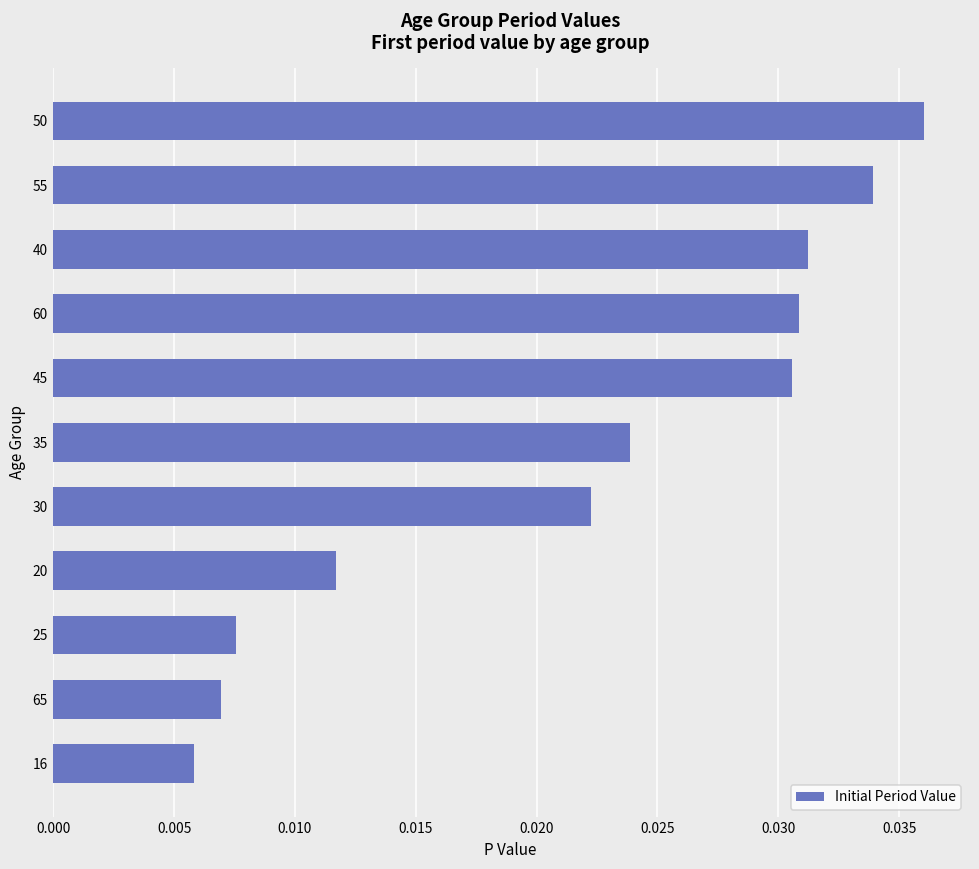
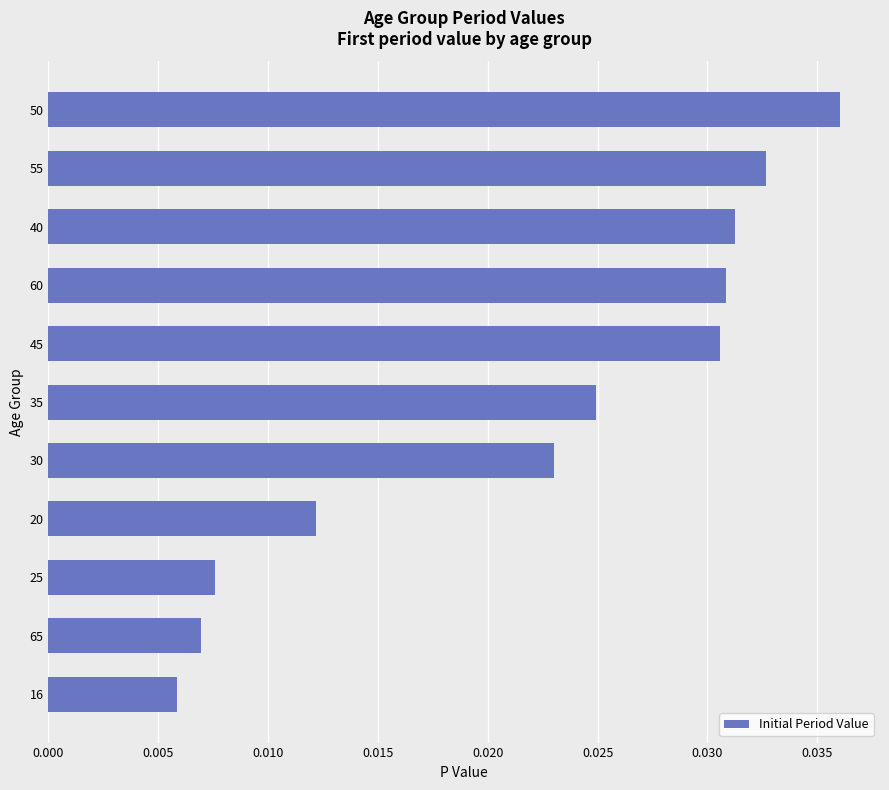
55: 0.0339 -> 0.0327
35: 0.0239 -> 0.0249
30: 0.0223 -> 0.0230
20: 0.0117 -> 0.0122
